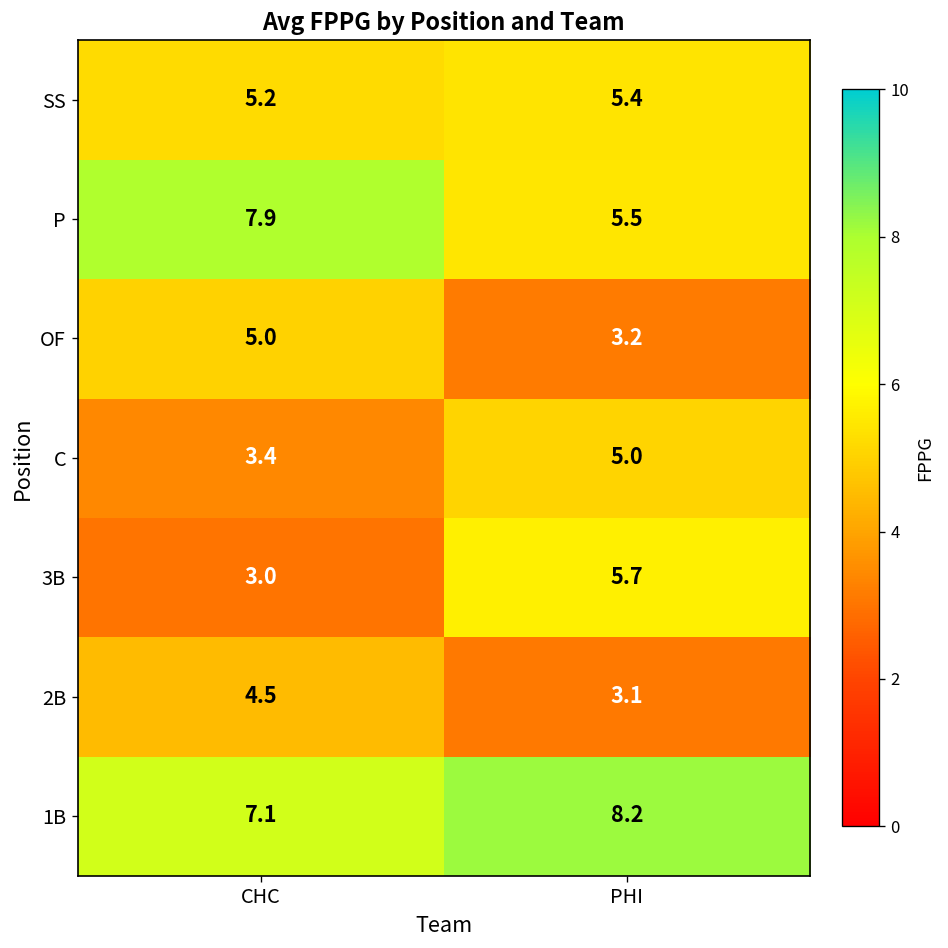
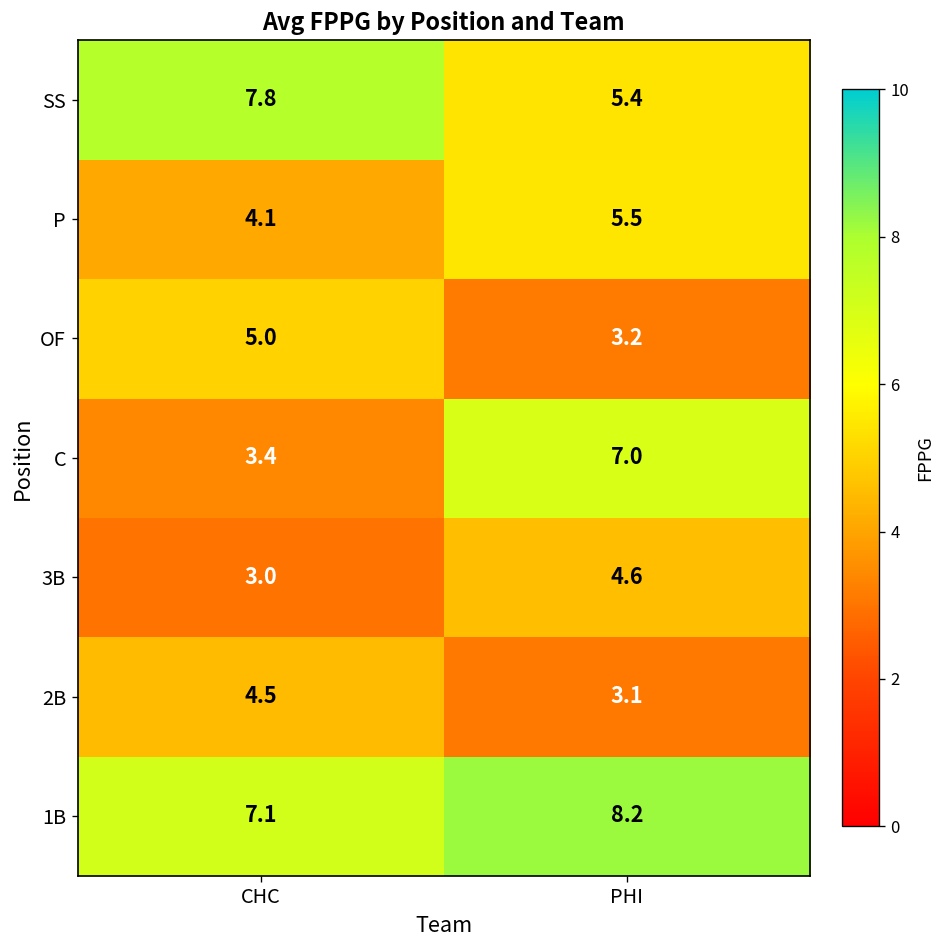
SS, CHC: 5.2 -> 7.8
P, CHC: 7.9 -> 4.1
C, PHI: 5.0 -> 7.0
3B, PHI: 5.7 -> 4.6
